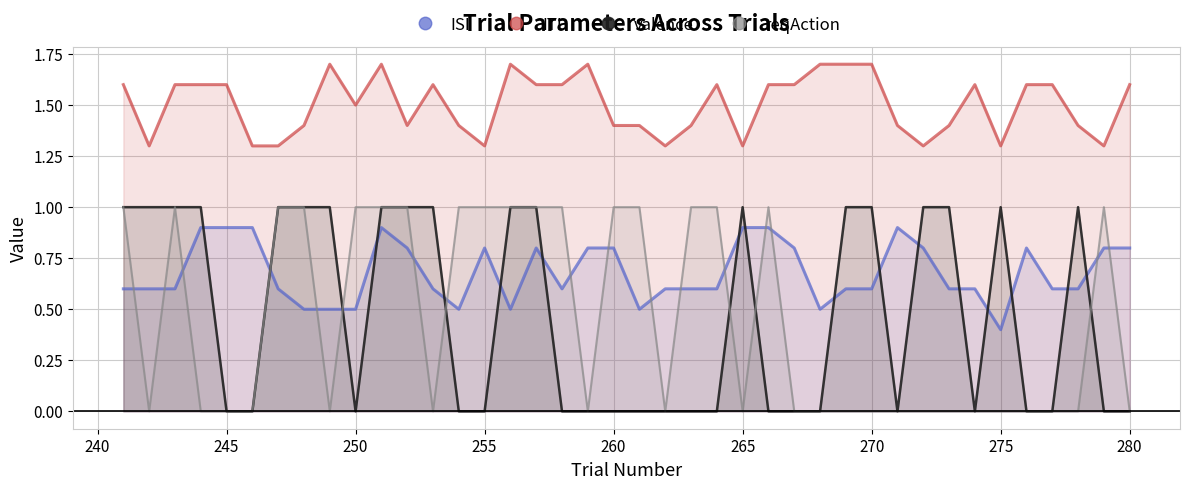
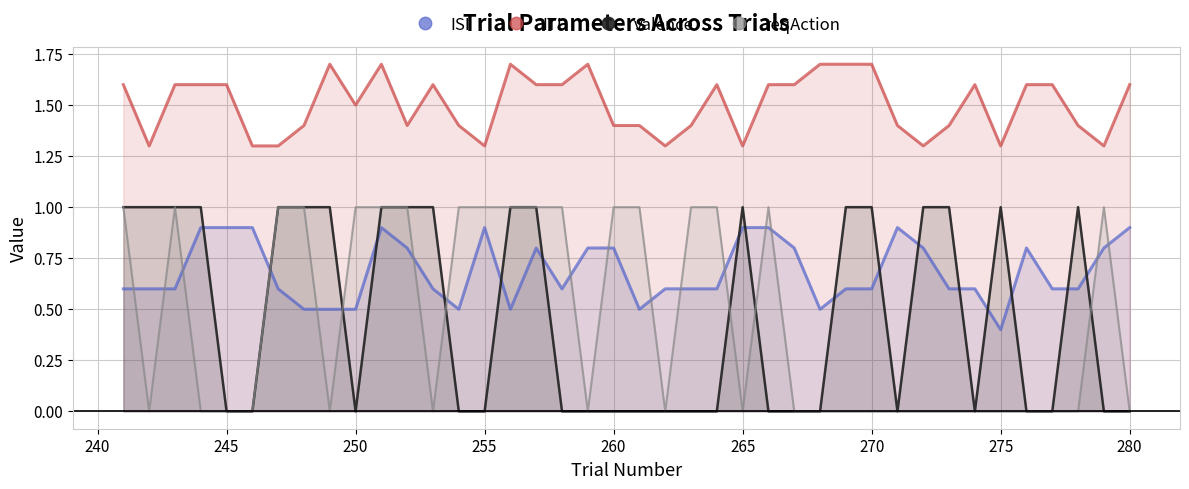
ISI, 255: 0.8 -> 0.9
ISI, 280: 0.8 -> 0.9
